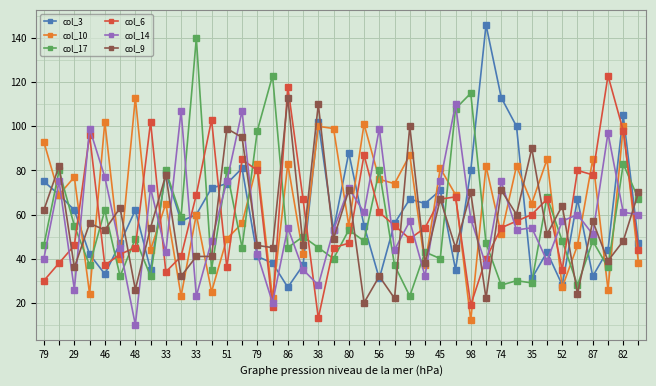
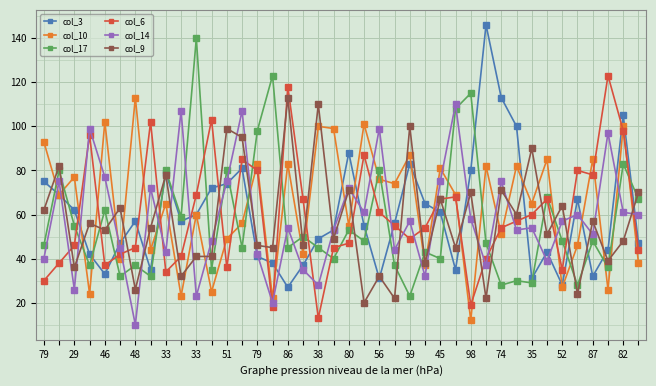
col_3, 48: 62 -> 57
col_17, 48: 49 -> 37
col_3, 38: 102 -> 49
col_3, 59: 67 -> 83
col_3, 45: 71 -> 61
